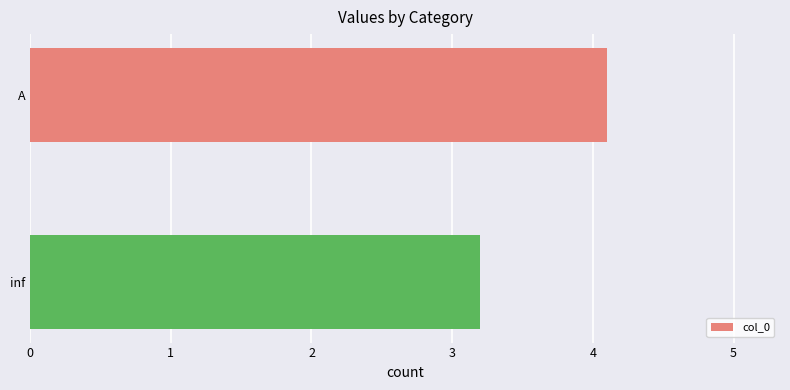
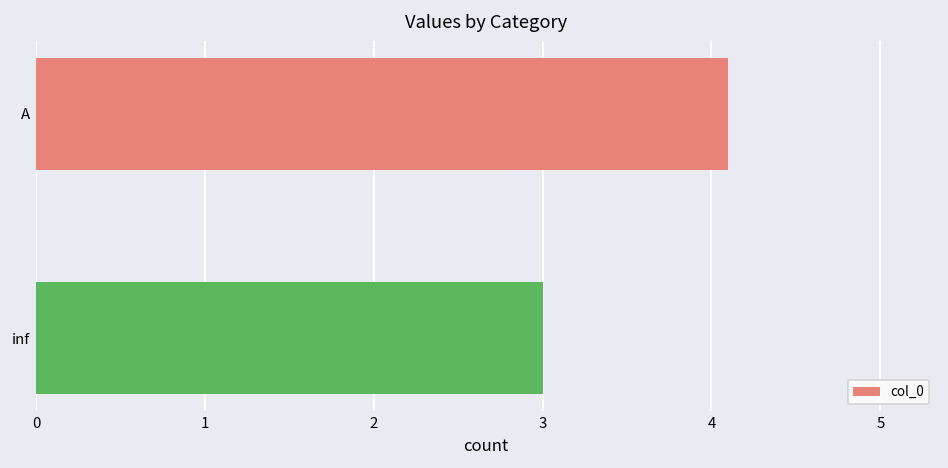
inf: 3.2 -> 3.0
